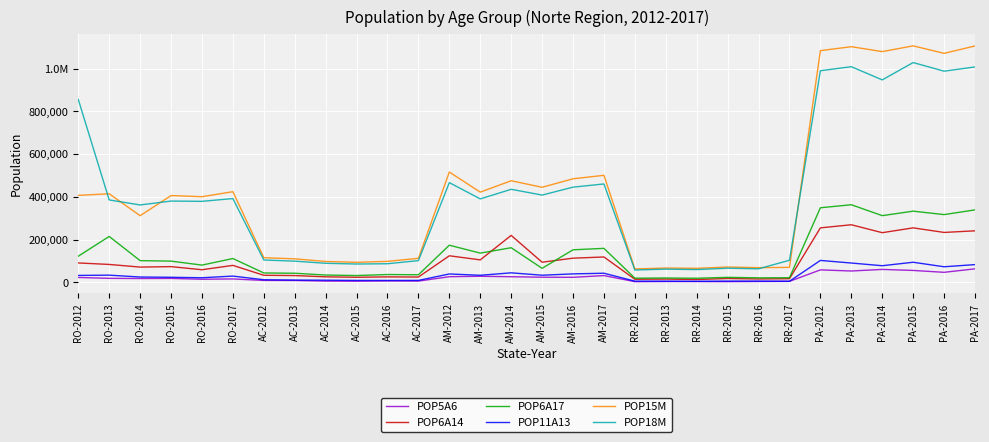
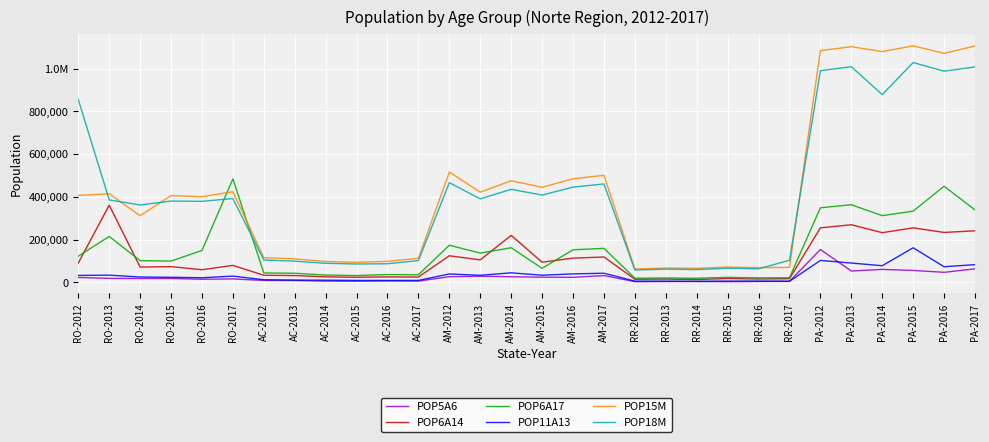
POP6A14, RO-2013: 80,000 -> 360,000
POP6A17, RO-2016: 80,000 -> 150,000
POP6A17, RO-2017: 110,000 -> 480,000
POP5A6, PA-2012: 60,000 -> 150,000
POP18M, PA-2014: 950,000 -> 880,000
POP11A13, PA-2015: 90,000 -> 160,000
POP6A17, PA-2016: 320,000 -> 450,000
